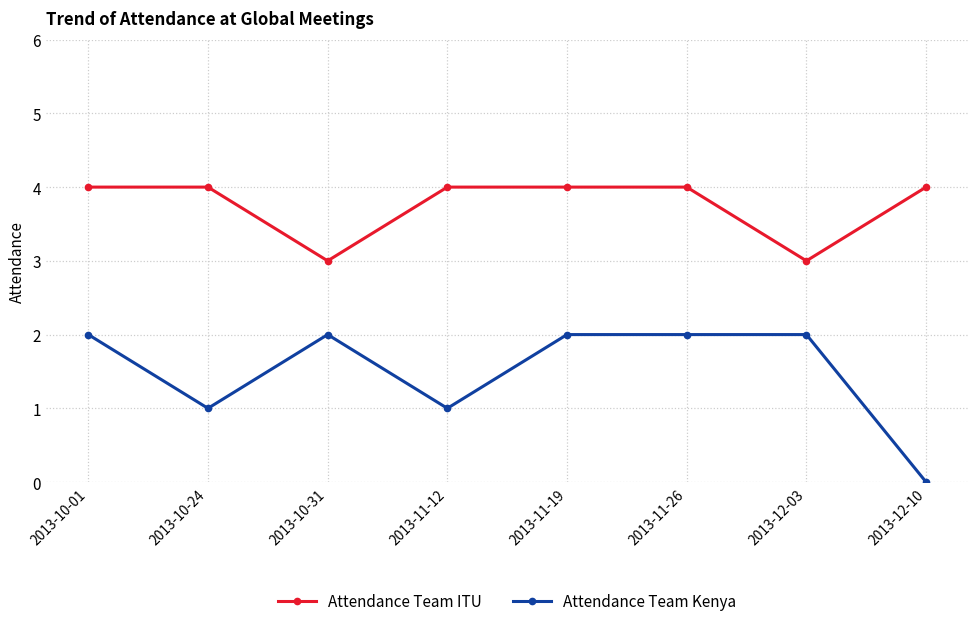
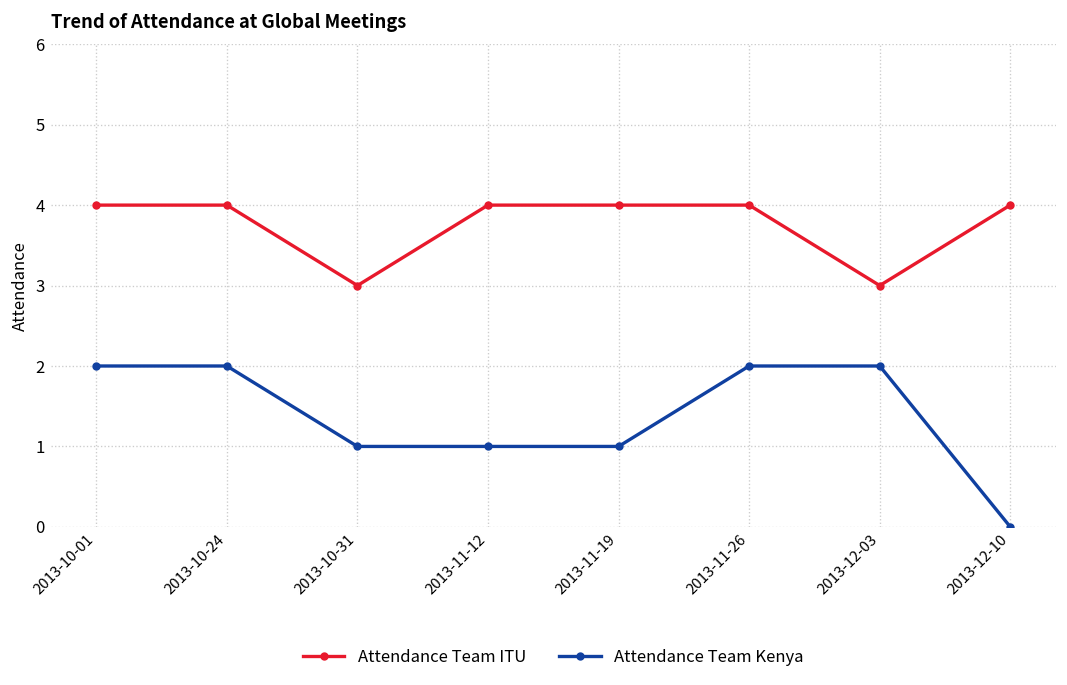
Attendance Team Kenya, 2013-10-24: 1 -> 2
Attendance Team Kenya, 2013-10-31: 2 -> 1
Attendance Team Kenya, 2013-11-19: 2 -> 1
